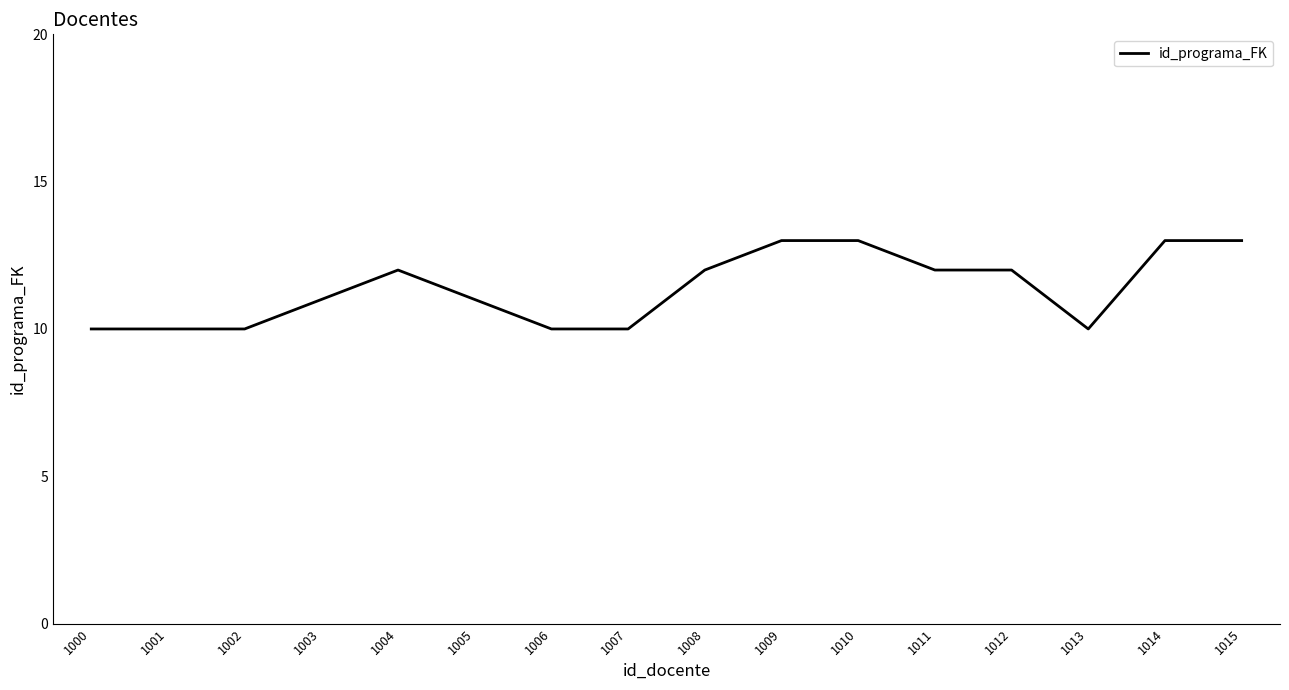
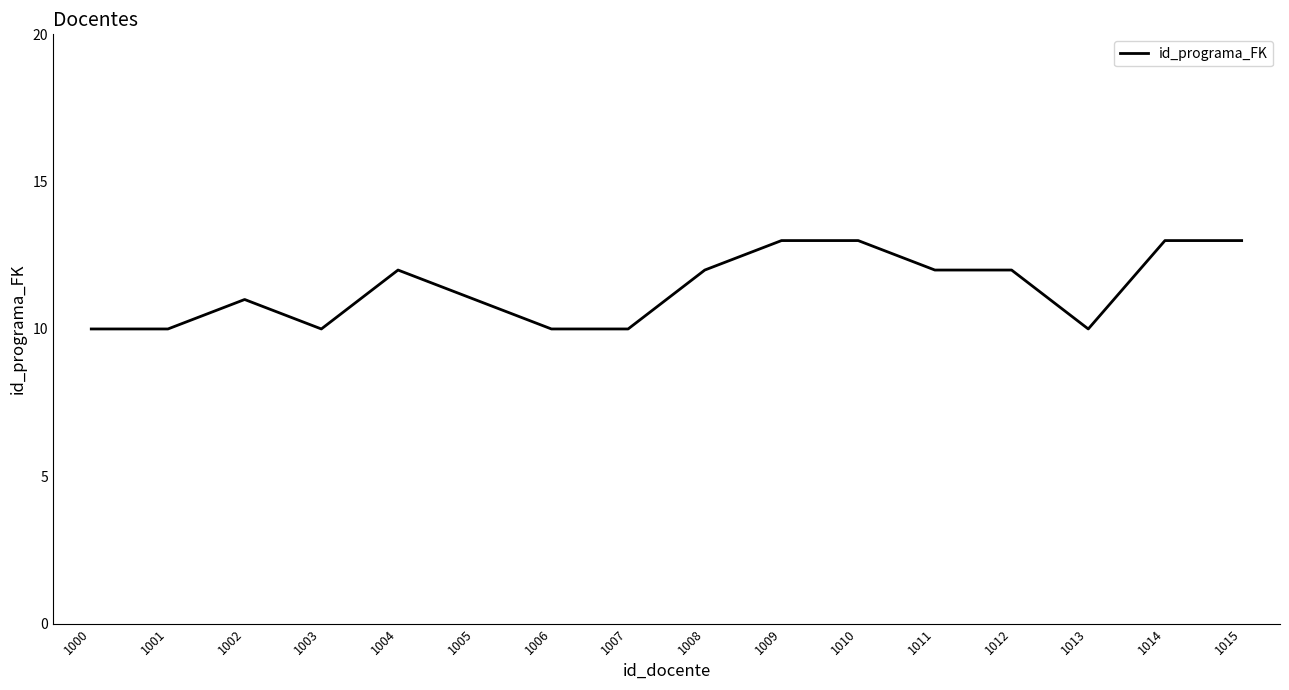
1002: 10 -> 11
1003: 11 -> 10
